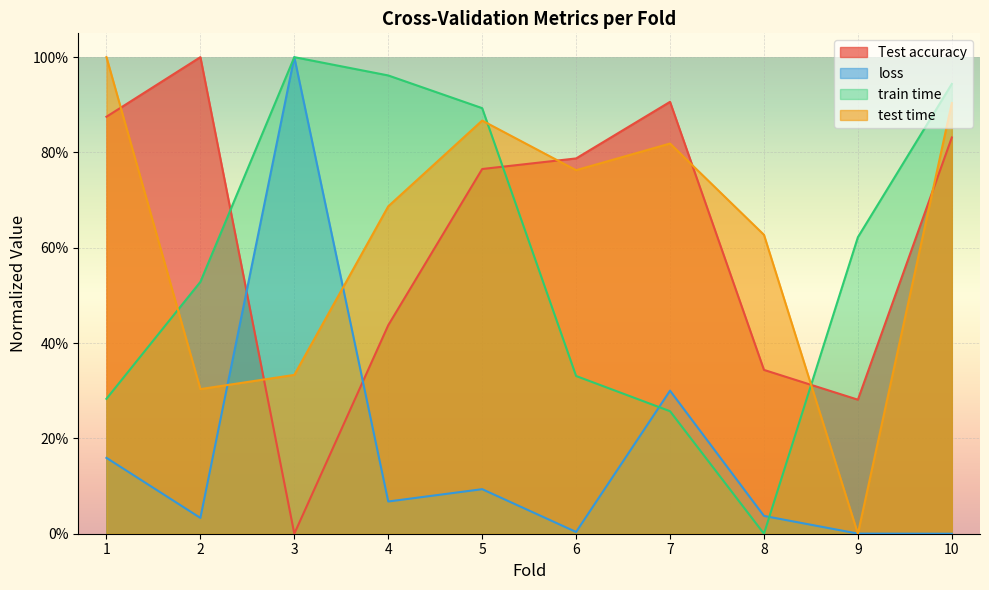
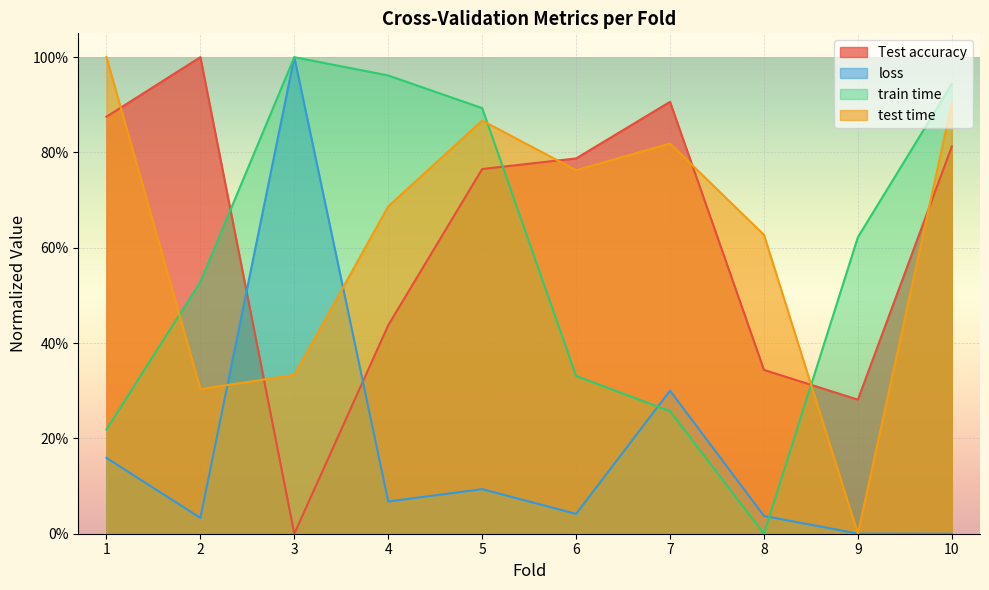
train time, 1: 28% -> 22%
loss, 6: 0% -> 4%
Test accuracy, 10: 83% -> 81%
